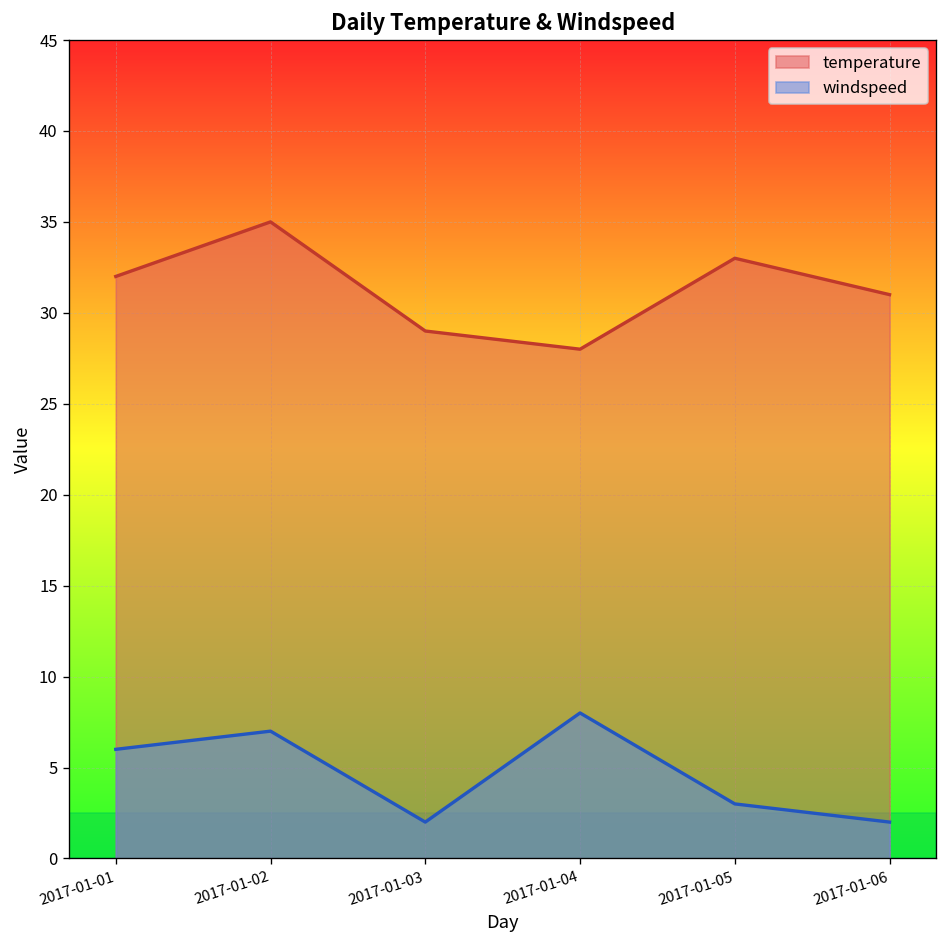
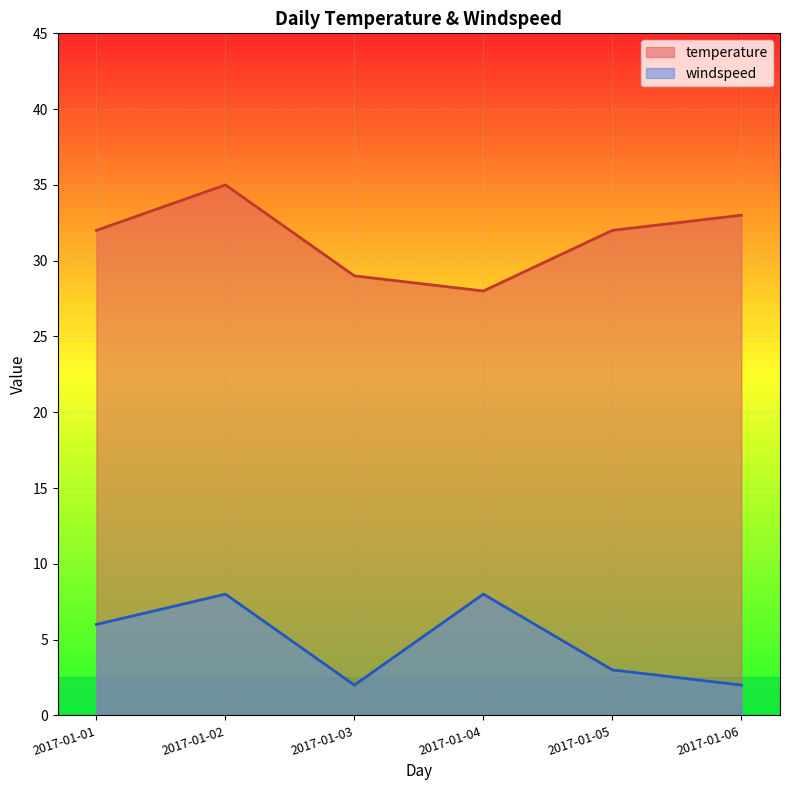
windspeed, 2017-01-02: 7 -> 8
temperature, 2017-01-05: 33 -> 32
temperature, 2017-01-06: 31 -> 33
